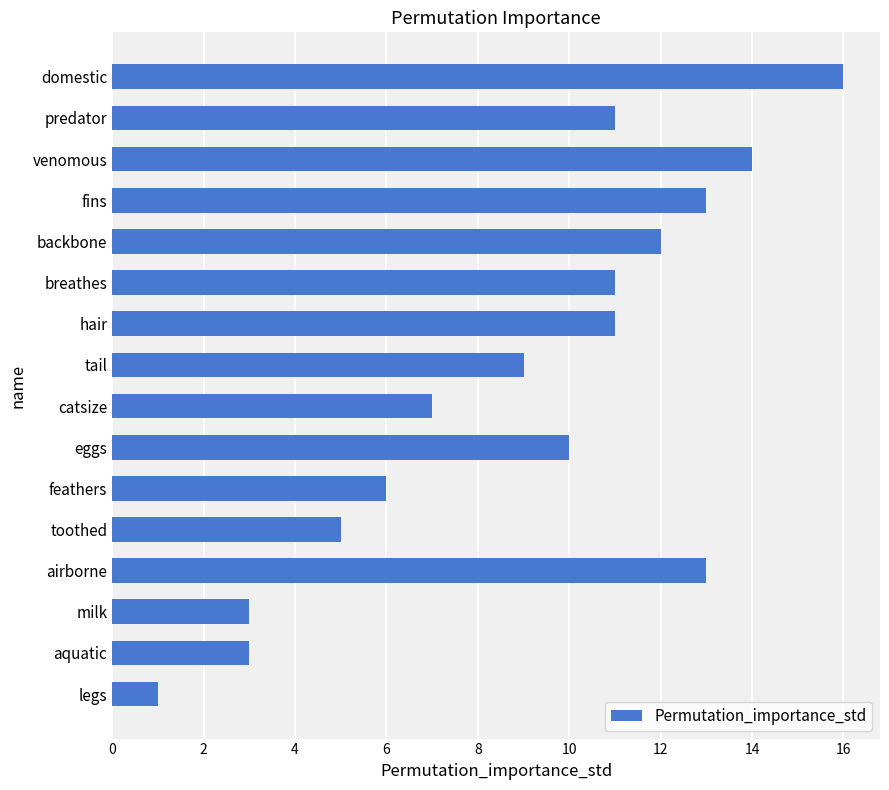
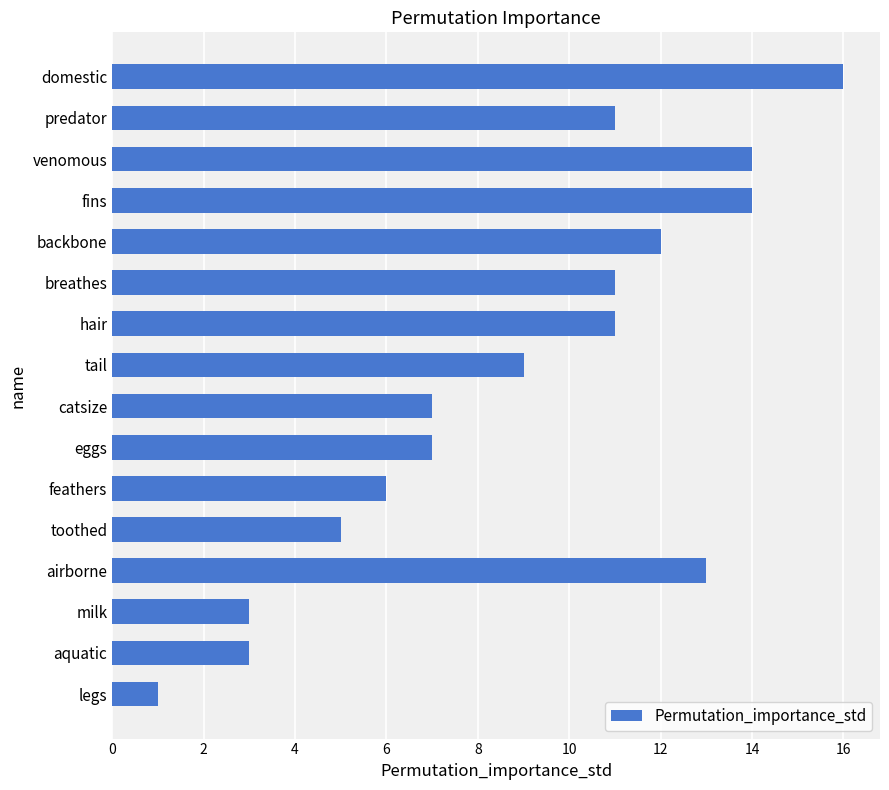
fins: 13 -> 14
eggs: 10 -> 7
